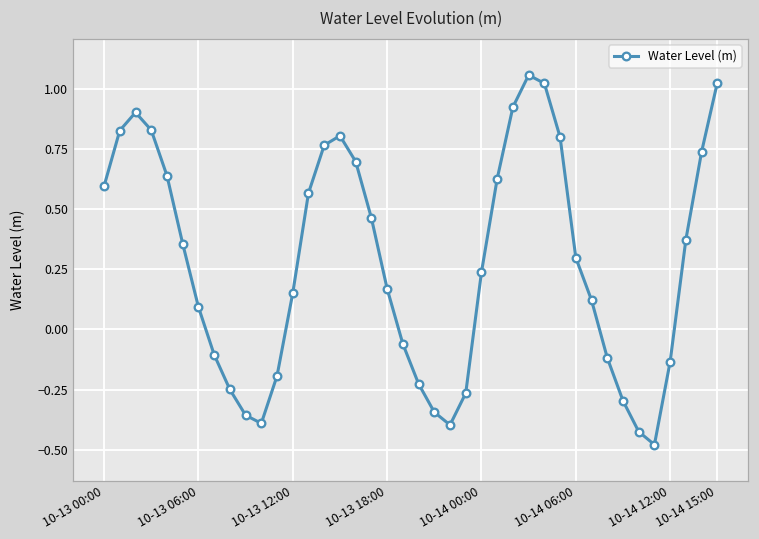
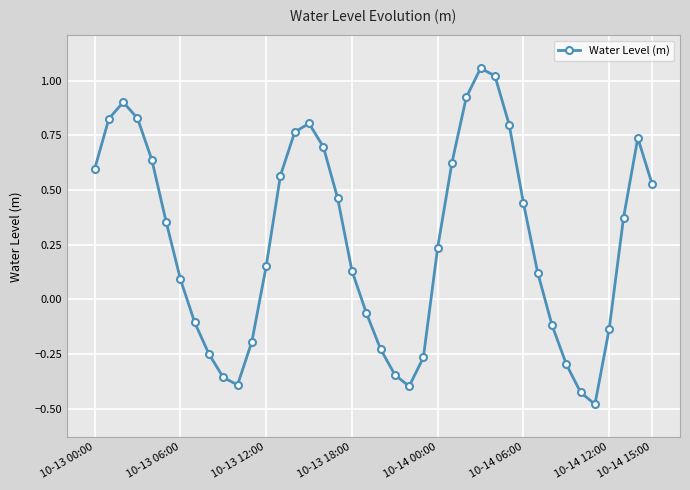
10-13 18:00: 0.17 -> 0.13
10-14 06:00: 0.30 -> 0.44
10-14 15:00: 1.03 -> 0.53
